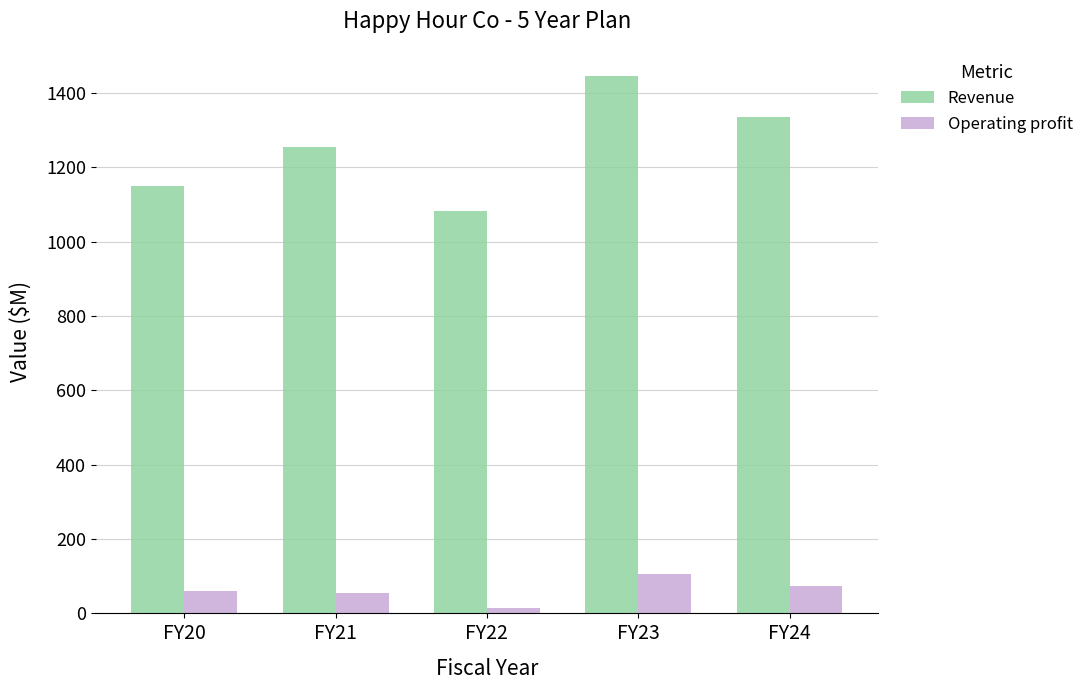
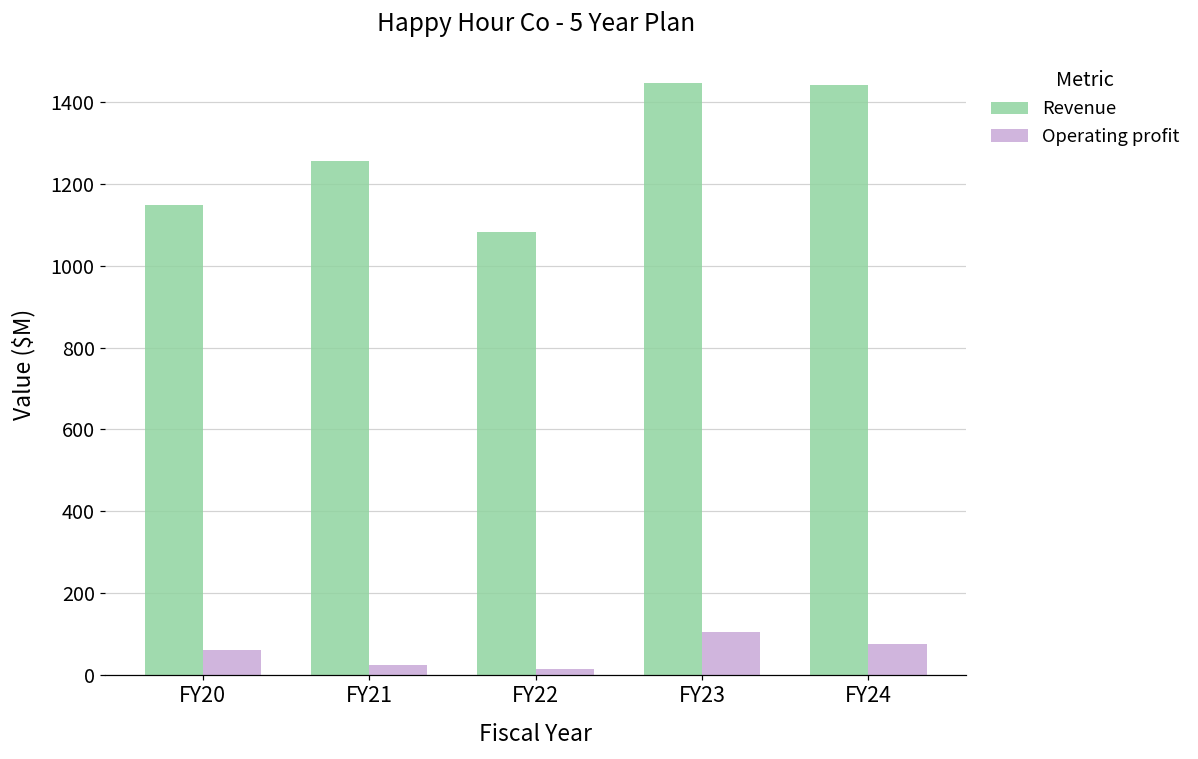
Operating profit, FY21: 50 -> 20
Revenue, FY24: 1340 -> 1440
